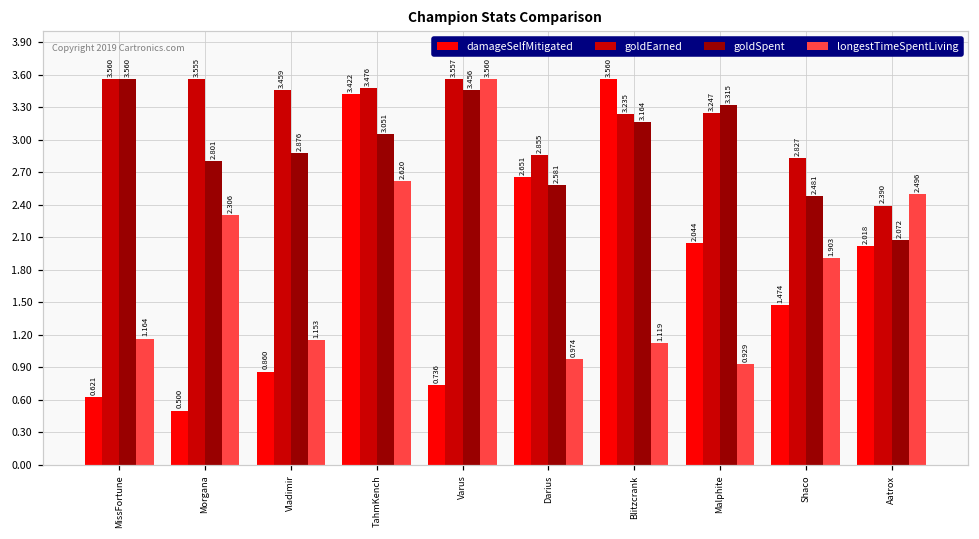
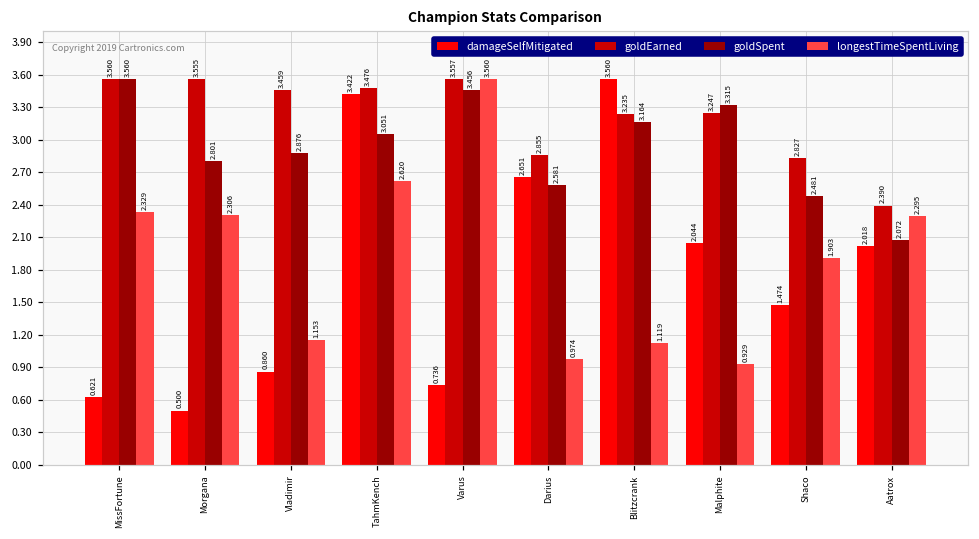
longestTimeSpentLiving, MissFortune: 1.164 -> 2.329
longestTimeSpentLiving, Aatrox: 2.496 -> 2.295
